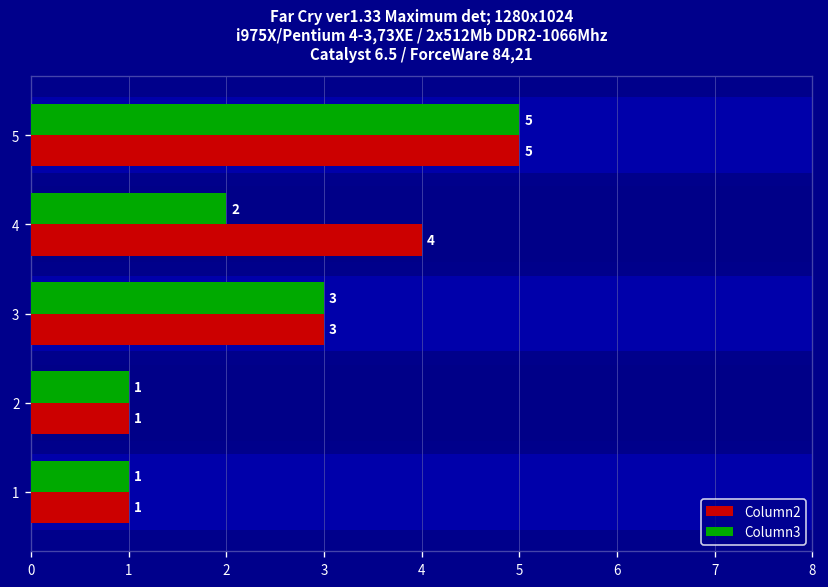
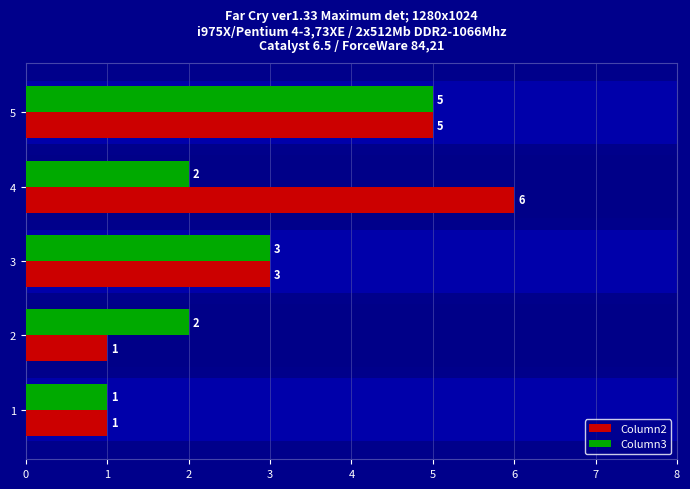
Column2, 4: 4 -> 6
Column3, 2: 1 -> 2
